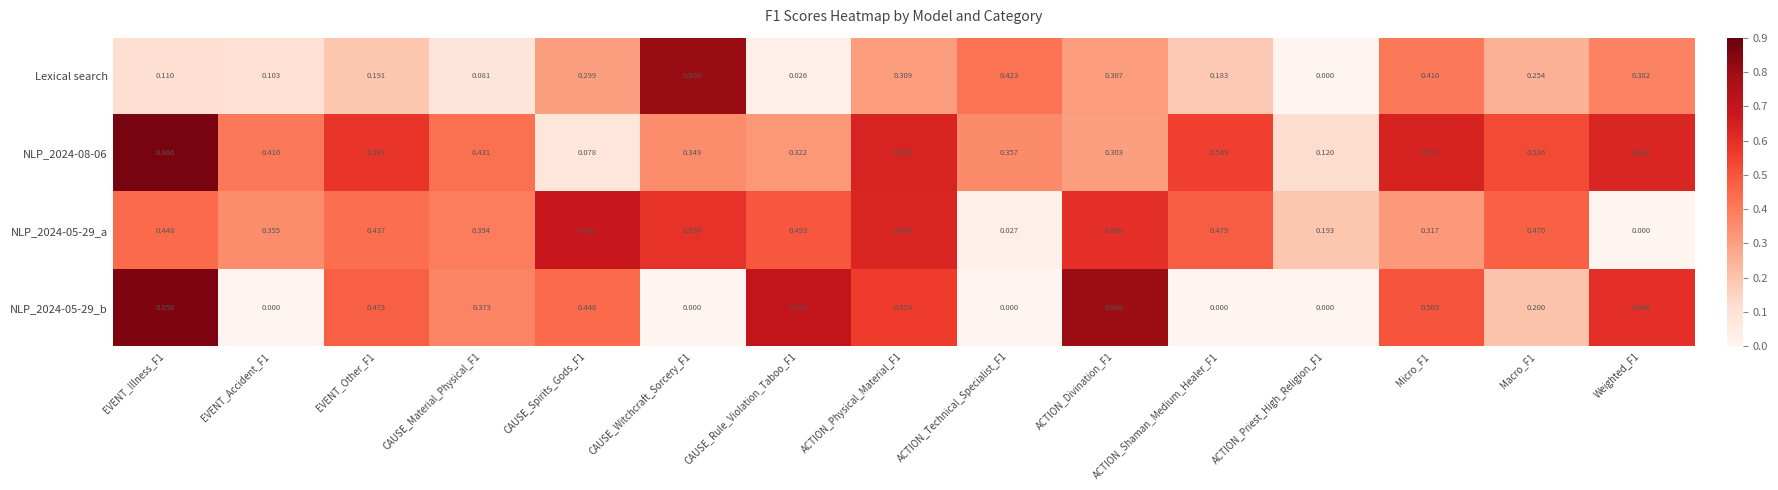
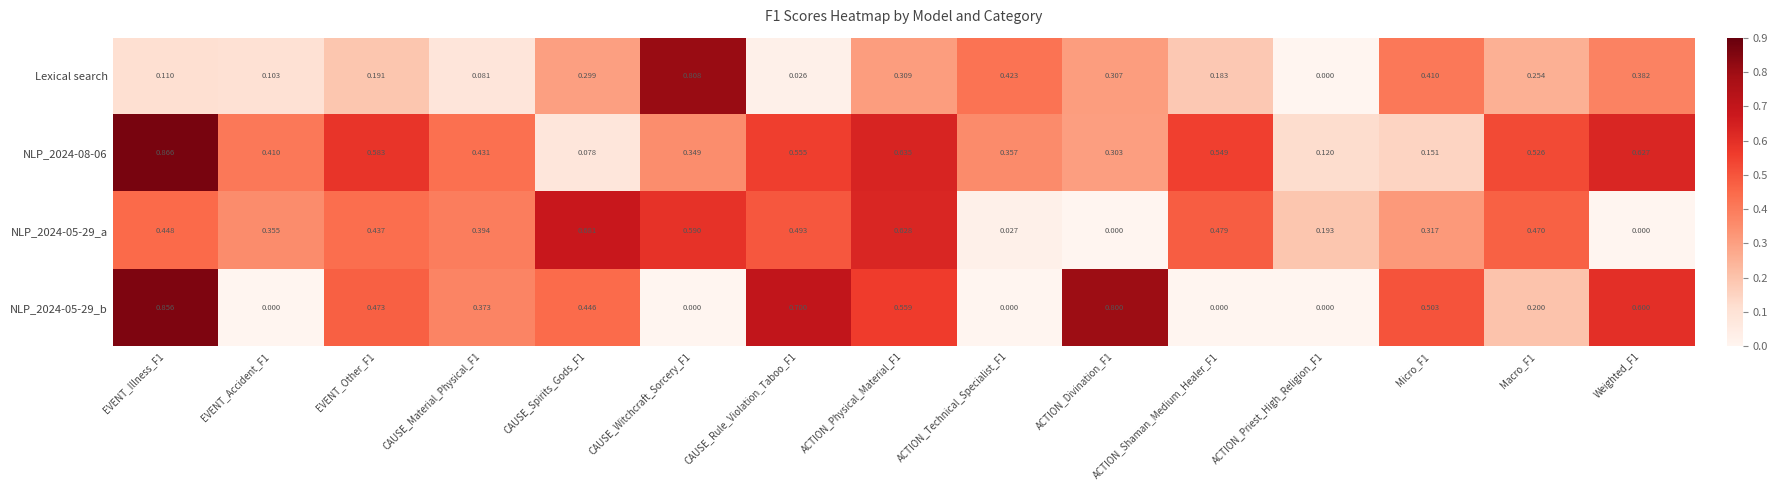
NLP_2024-08-06, CAUSE_Rule_Violation_Taboo_F1: 0.322 -> 0.555
NLP_2024-08-06, Micro_F1: 0.637 -> 0.151
NLP_2024-05-29_a, ACTION_Divination_F1: 0.600 -> 0.000
